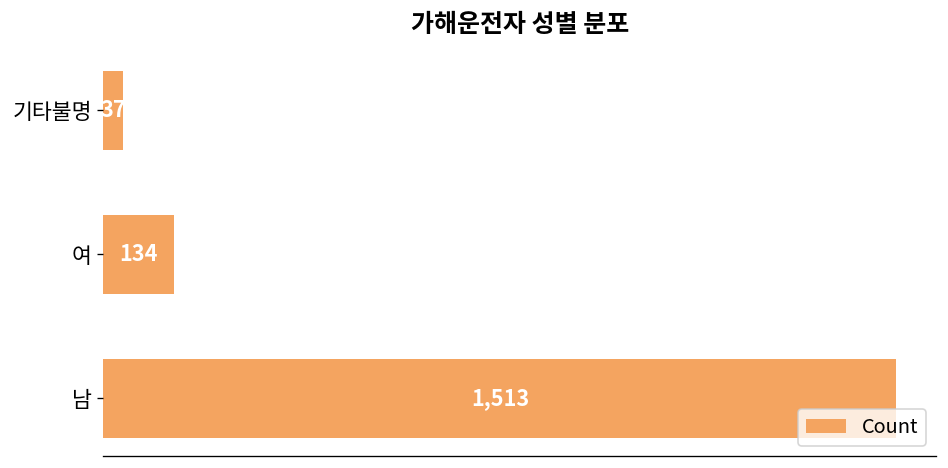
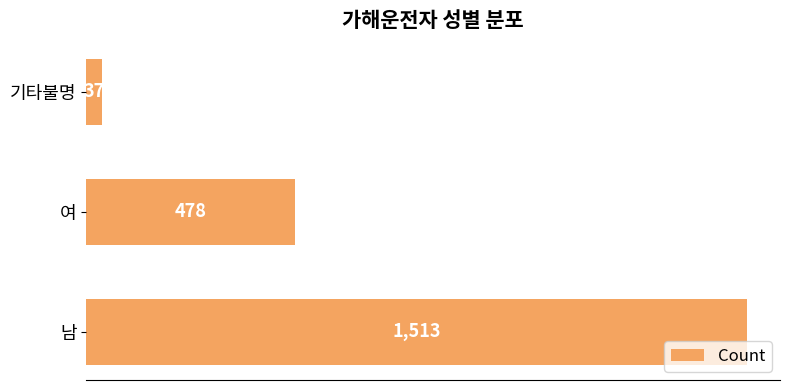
여: 134 -> 478
